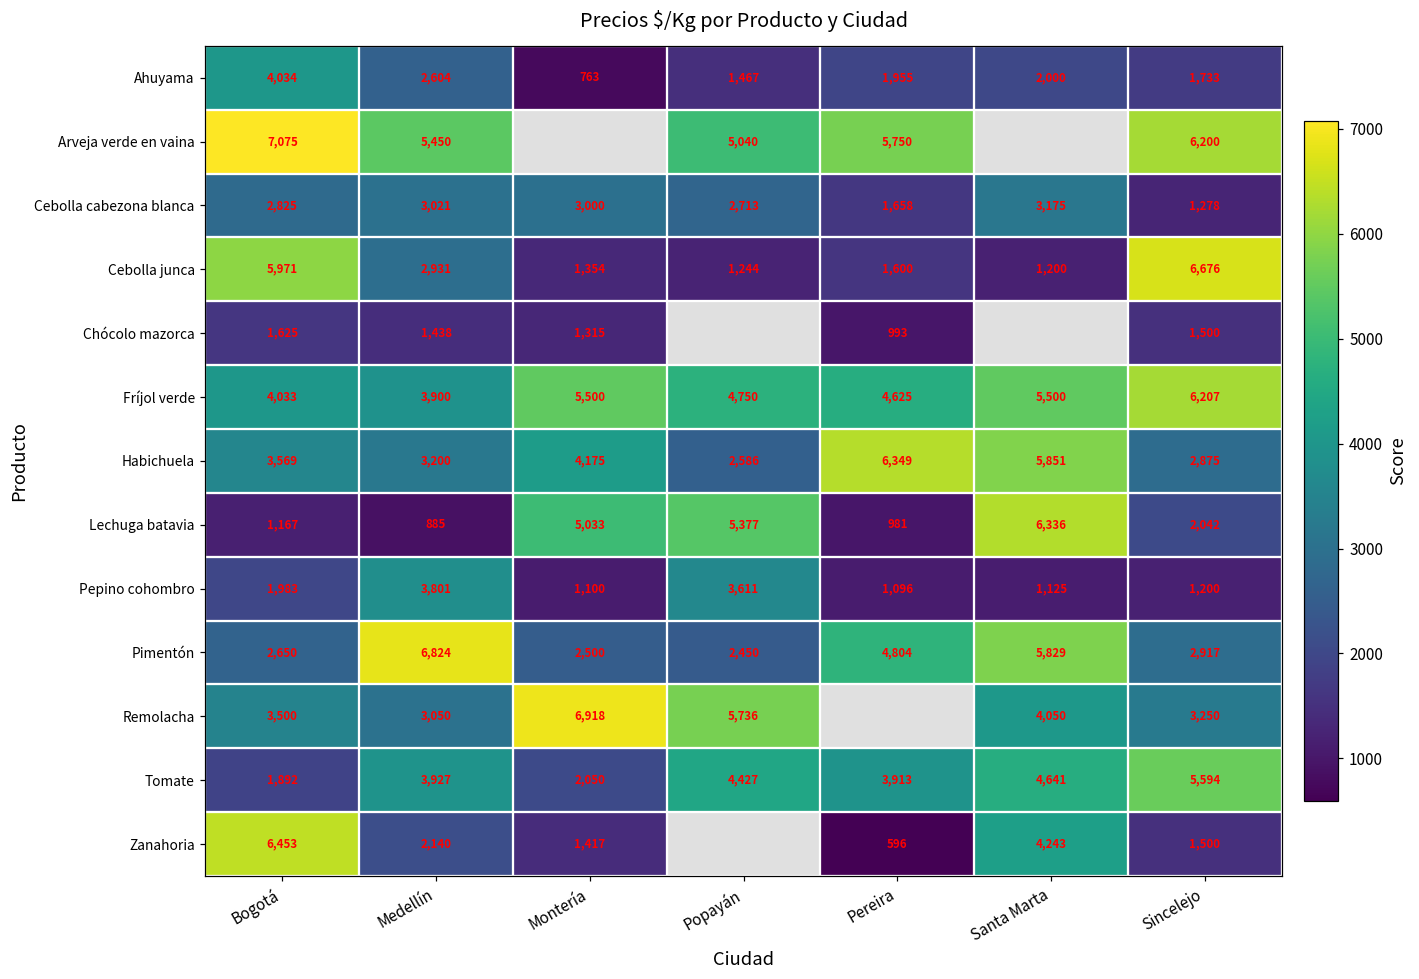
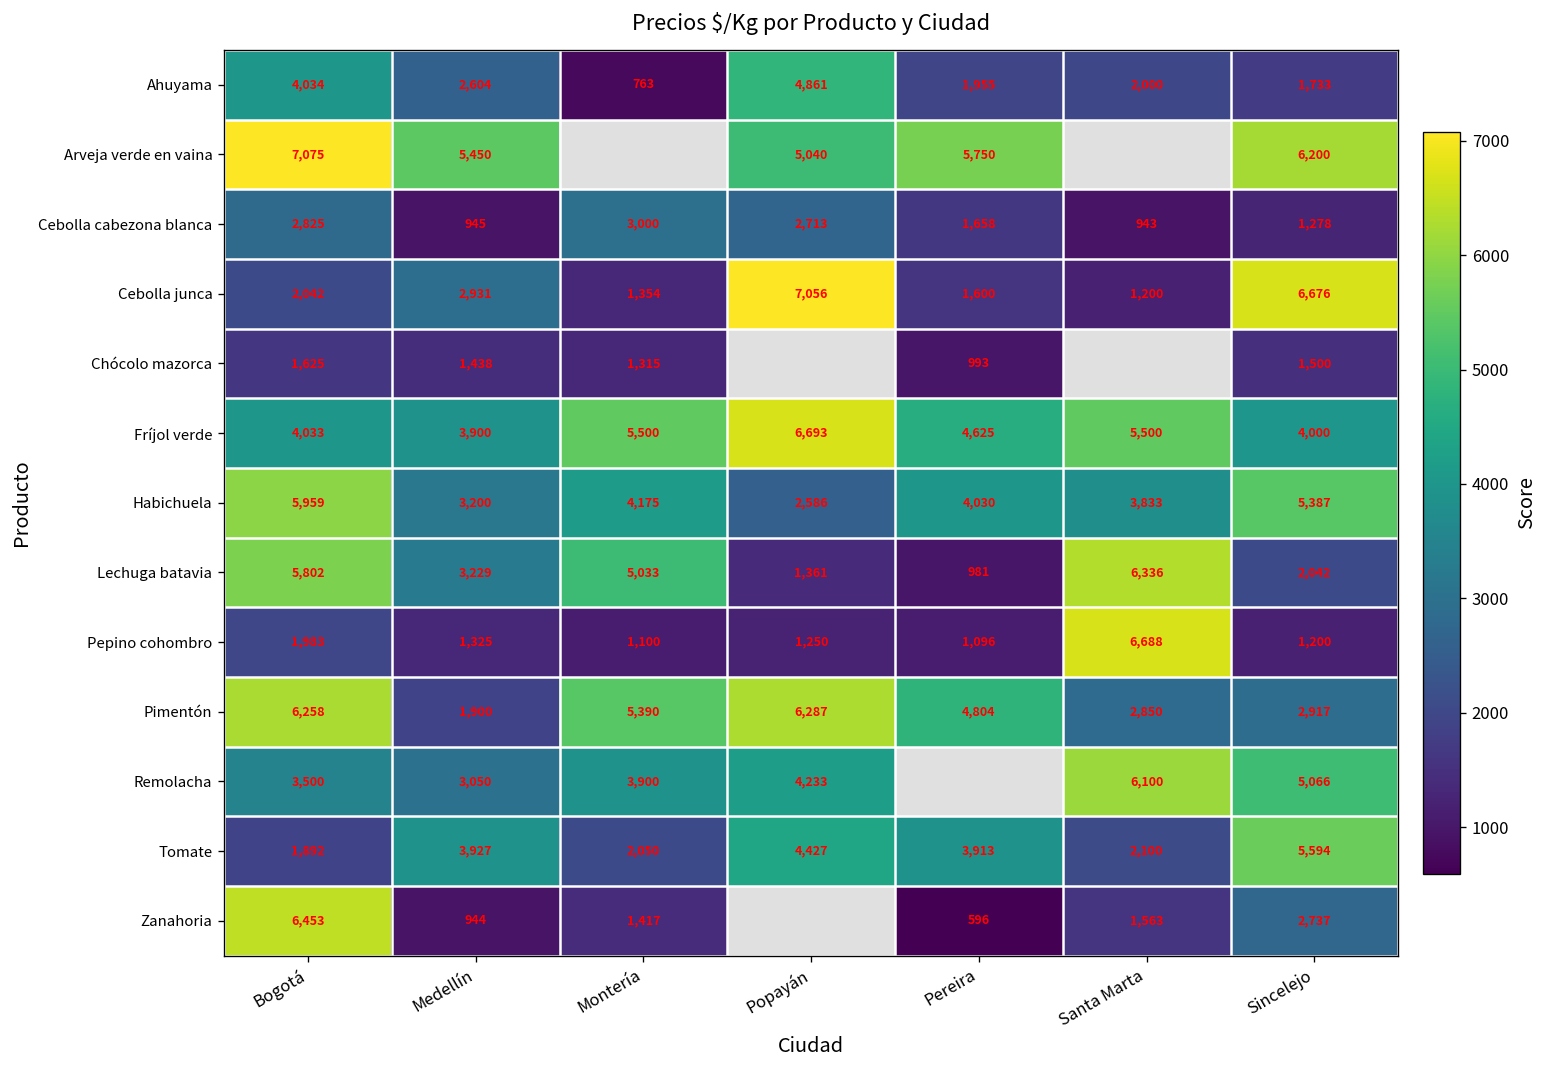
Ahuyama, Popayán: 1,467 -> 4,861
Cebolla cabezona blanca, Medellín: 3,021 -> 945
Cebolla cabezona blanca, Santa Marta: 3,175 -> 943
Cebolla junca, Bogotá: 5,971 -> 2,042
Cebolla junca, Popayán: 1,244 -> 7,056
Fríjol verde, Popayán: 4,750 -> 6,693
Fríjol verde, Sincelejo: 6,207 -> 4,000
Habichuela, Bogotá: 3,569 -> 5,959
Habichuela, Pereira: 6,349 -> 4,030
Habichuela, Santa Marta: 5,851 -> 3,833
Habichuela, Sincelejo: 2,875 -> 5,387
Lechuga batavia, Bogotá: 1,167 -> 5,802
Lechuga batavia, Medellín: 885 -> 3,229
Lechuga batavia, Popayán: 5,377 -> 1,361
Pepino cohombro, Medellín: 3,801 -> 1,325
Pepino cohombro, Popayán: 3,611 -> 1,250
Pepino cohombro, Santa Marta: 1,125 -> 6,688
Pimentón, Bogotá: 2,650 -> 6,258
Pimentón, Medellín: 6,824 -> 1,900
Pimentón, Montería: 2,500 -> 5,390
Pimentón, Popayán: 2,450 -> 6,287
Pimentón, Santa Marta: 5,829 -> 2,850
Remolacha, Montería: 6,918 -> 3,900
Remolacha, Popayán: 5,736 -> 4,233
Remolacha, Santa Marta: 4,050 -> 6,100
Remolacha, Sincelejo: 3,250 -> 5,066
Tomate, Santa Marta: 4,641 -> 2,100
Zanahoria, Medellín: 2,140 -> 944
Zanahoria, Santa Marta: 4,243 -> 1,563
Zanahoria, Sincelejo: 1,500 -> 2,737
